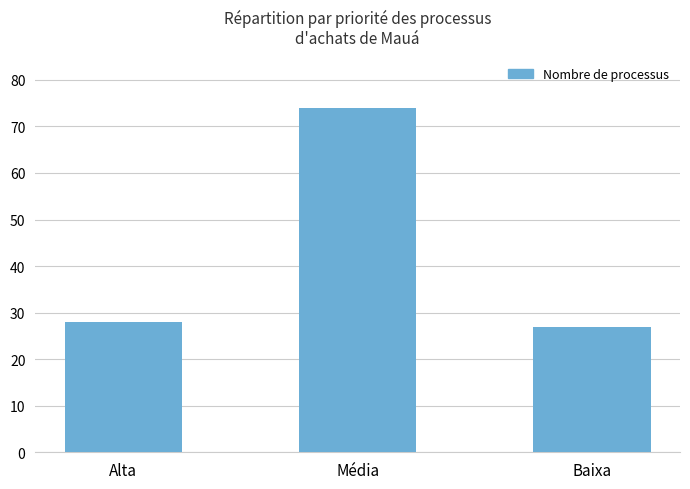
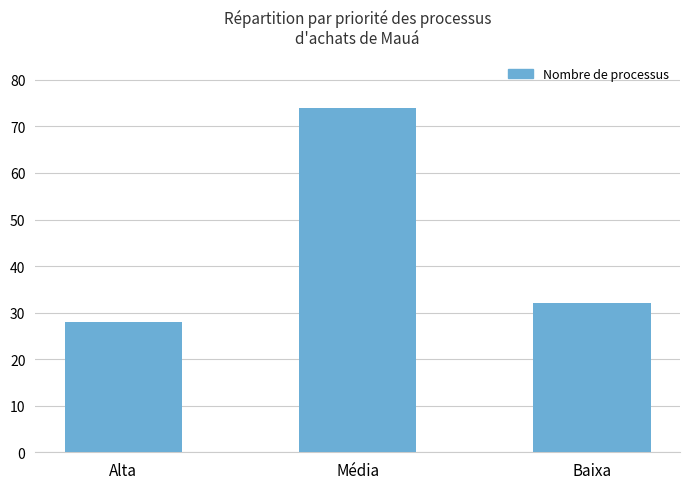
Baixa: 27 -> 32
